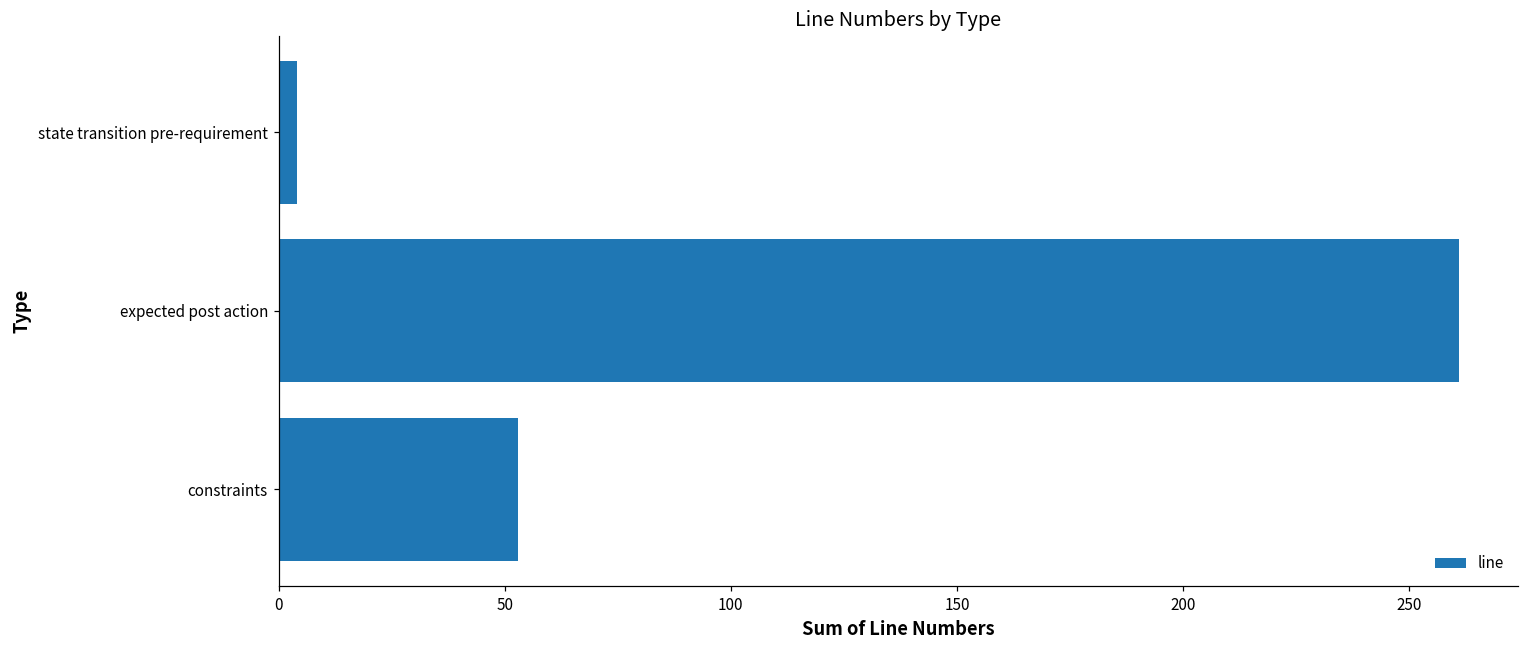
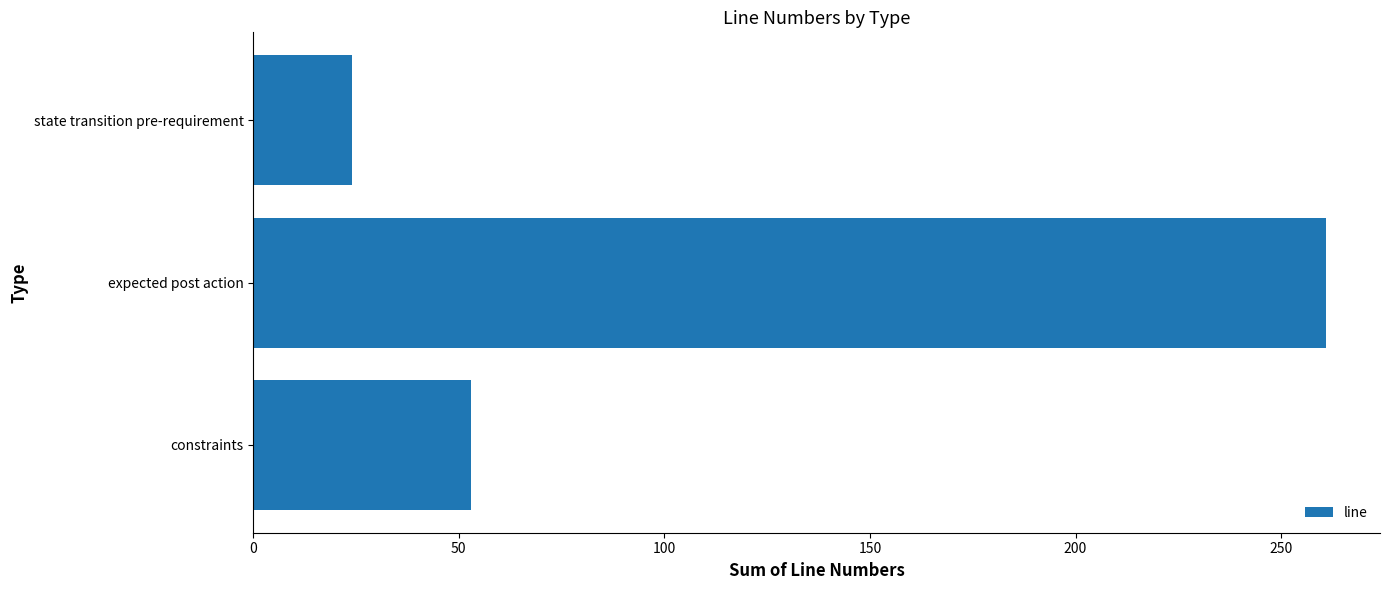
state transition pre-requirement: 4 -> 24
